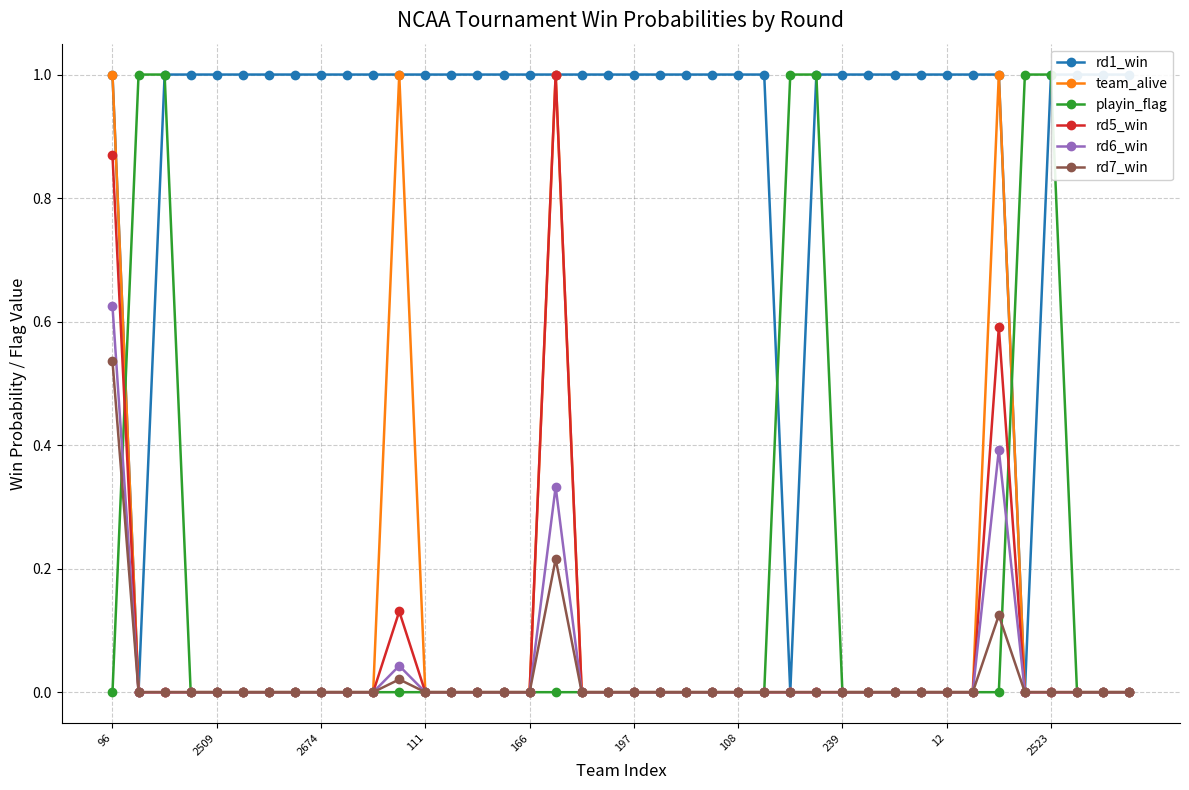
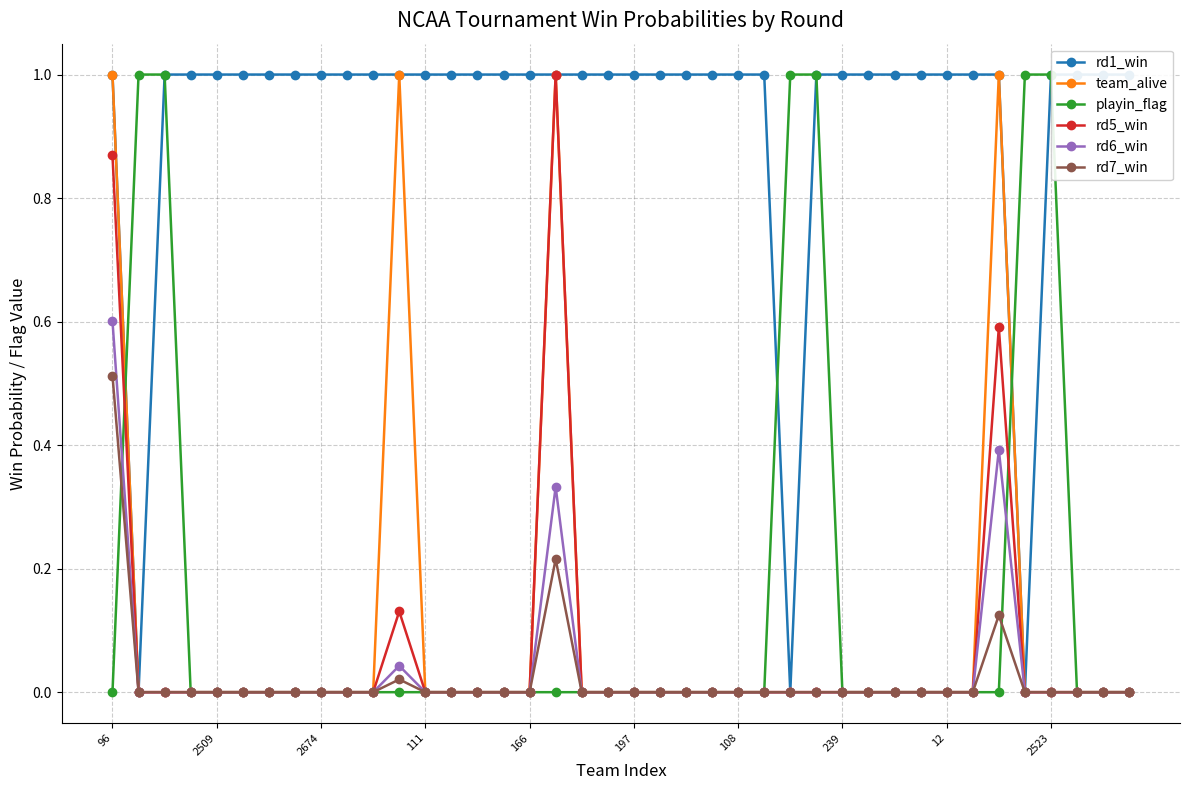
rd6_win, 96: 0.62 -> 0.60
rd7_win, 96: 0.54 -> 0.51
